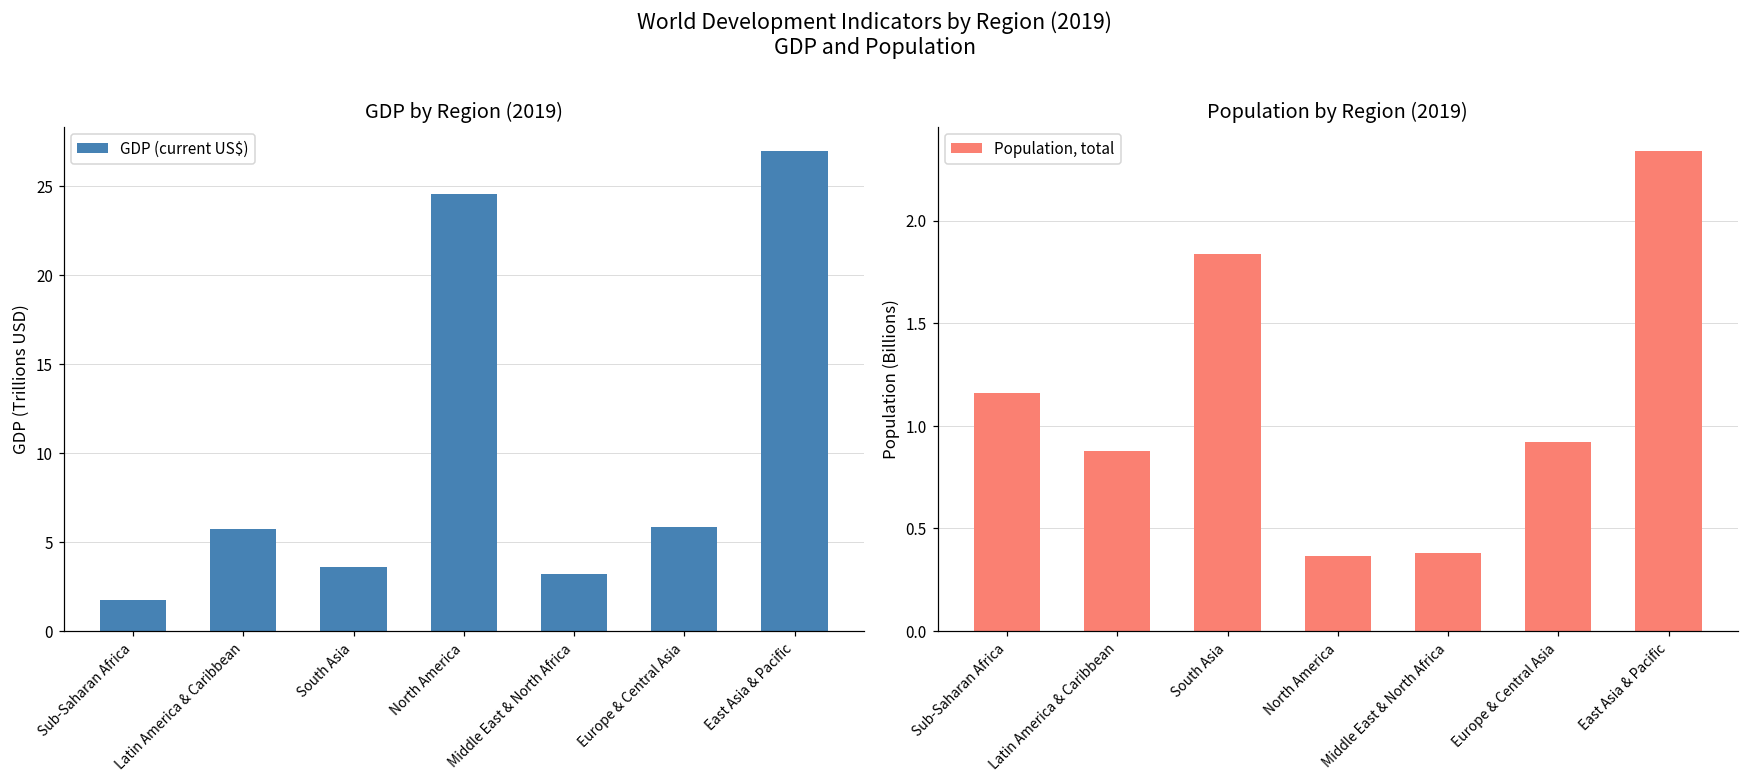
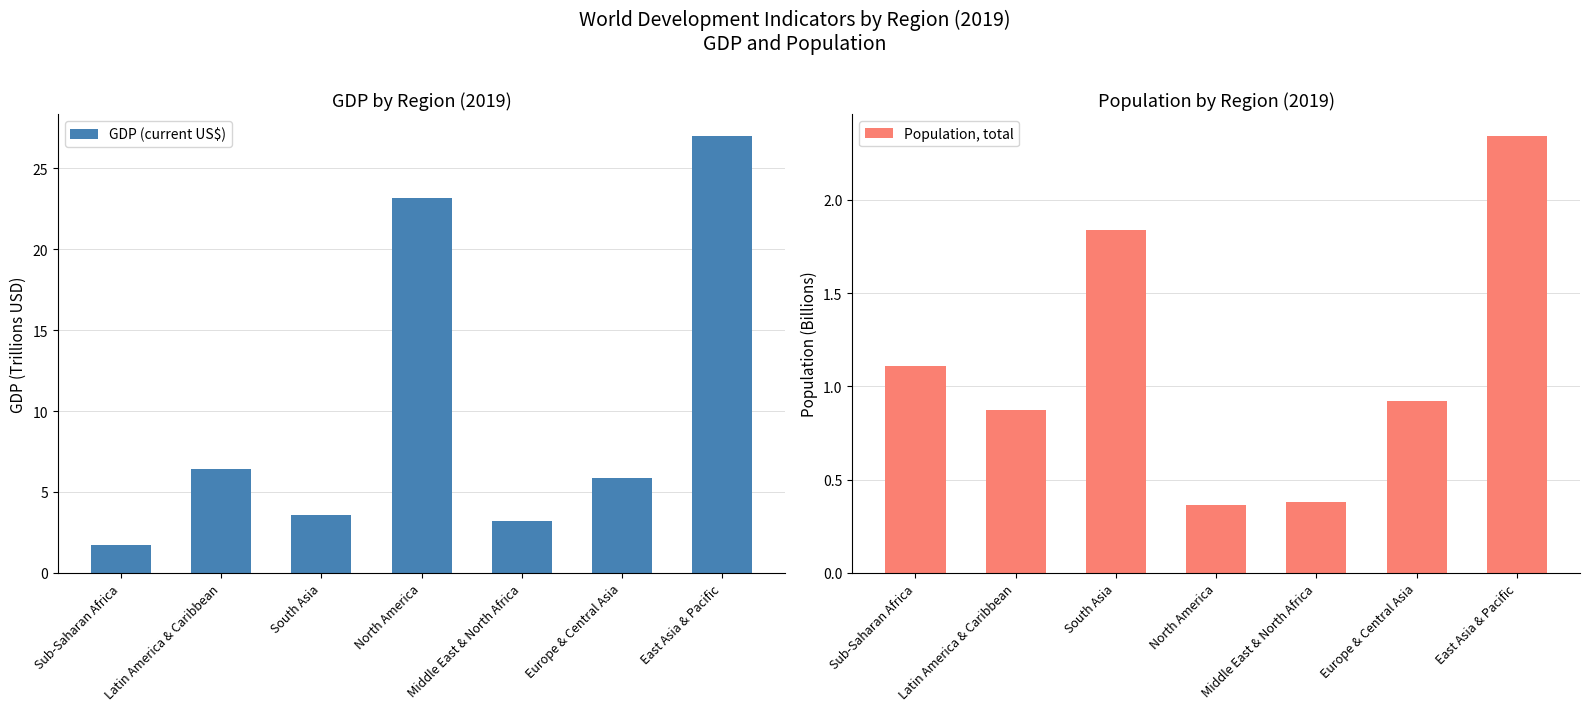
GDP by Region (2019), Latin America & Caribbean: 5.7 -> 6.4
GDP by Region (2019), North America: 24.6 -> 23.2
Population by Region (2019), Sub-Saharan Africa: 1.16 -> 1.11
